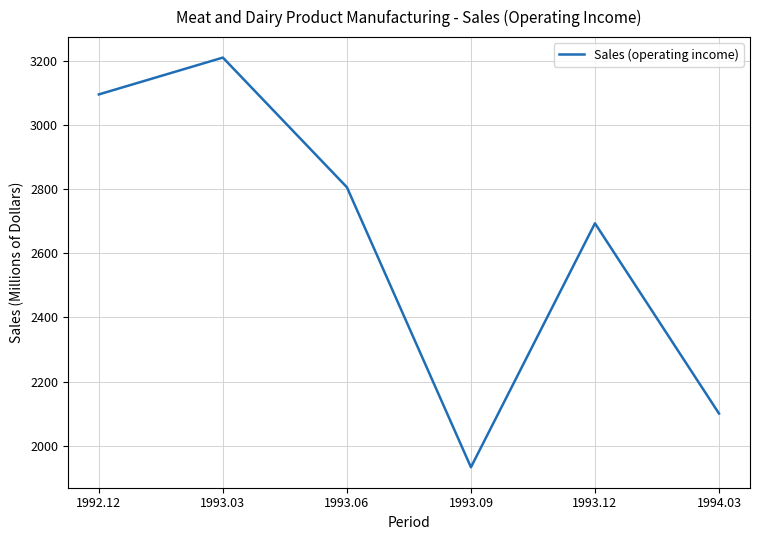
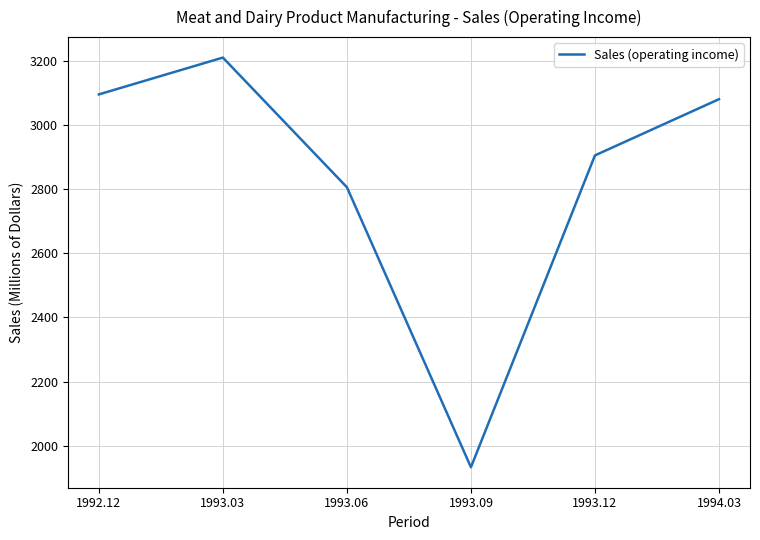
1993.12: 2690 -> 2900
1994.03: 2100 -> 3080
